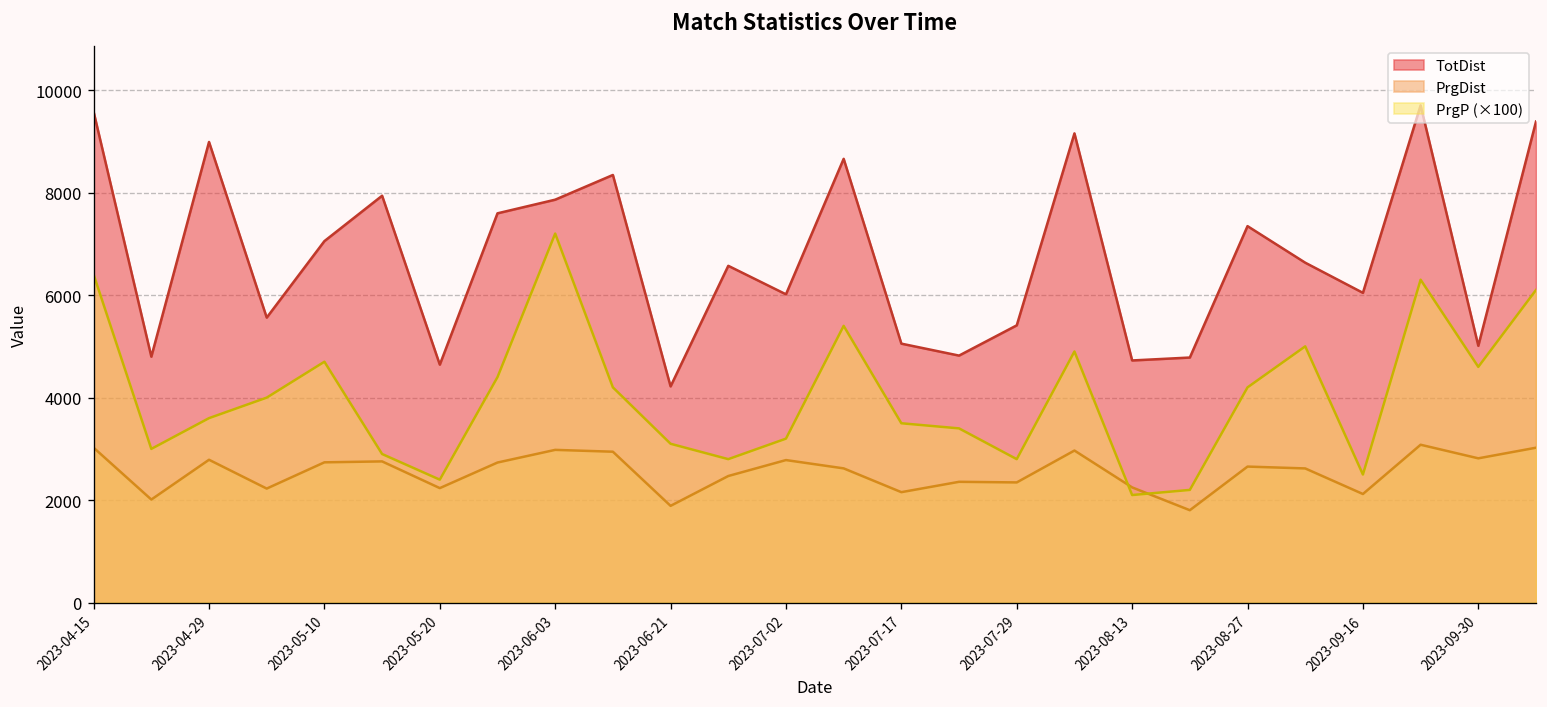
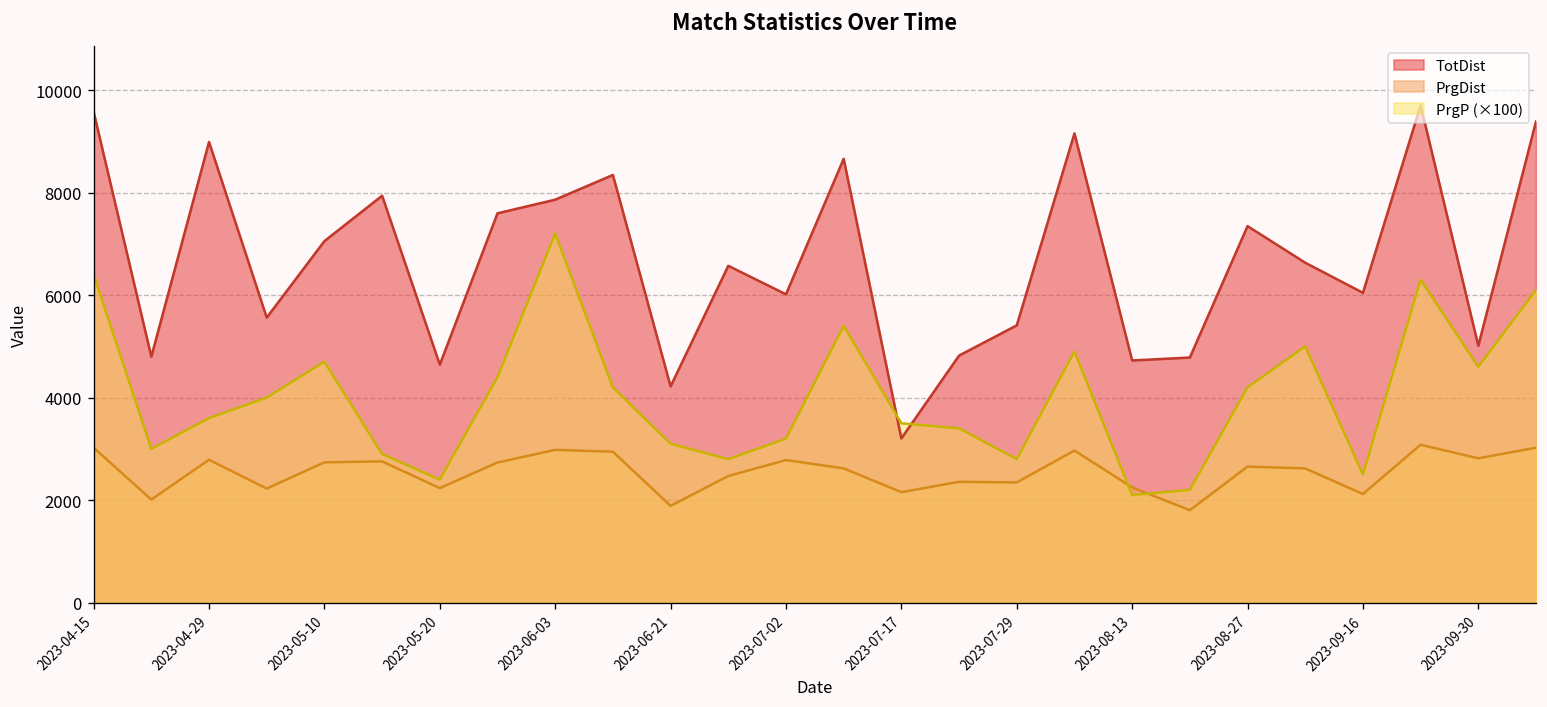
TotDist, 2023-07-17: 5100 -> 3200
